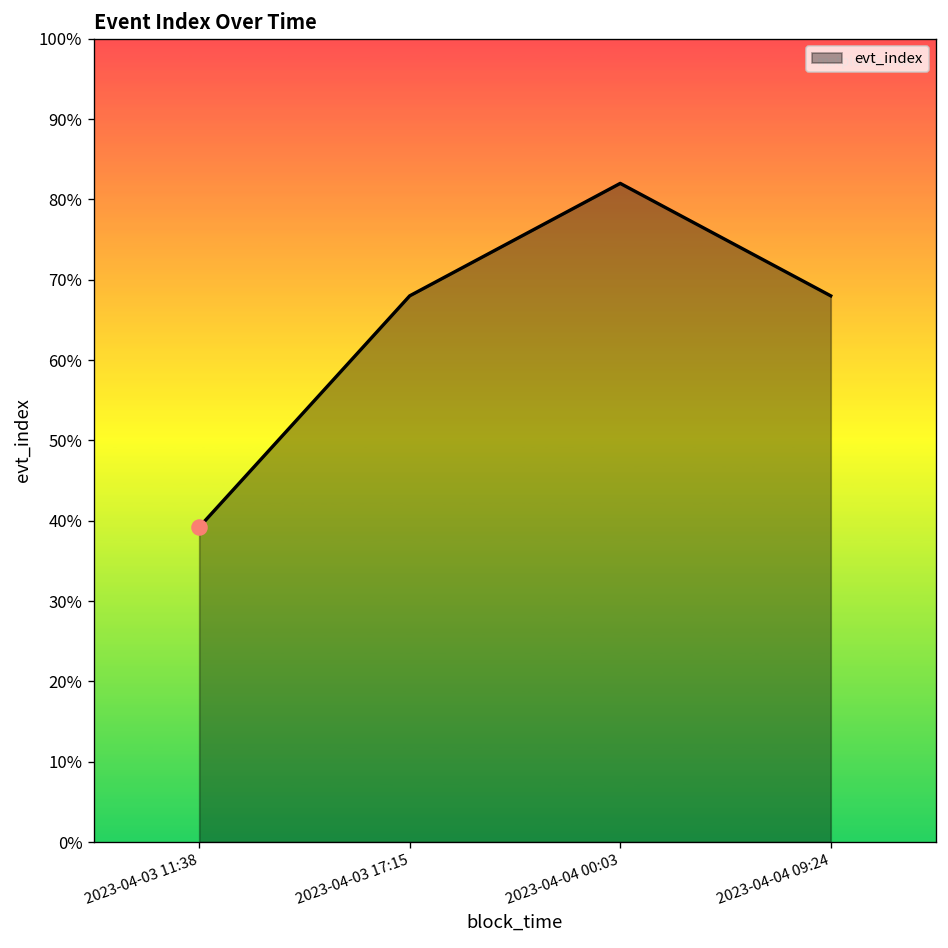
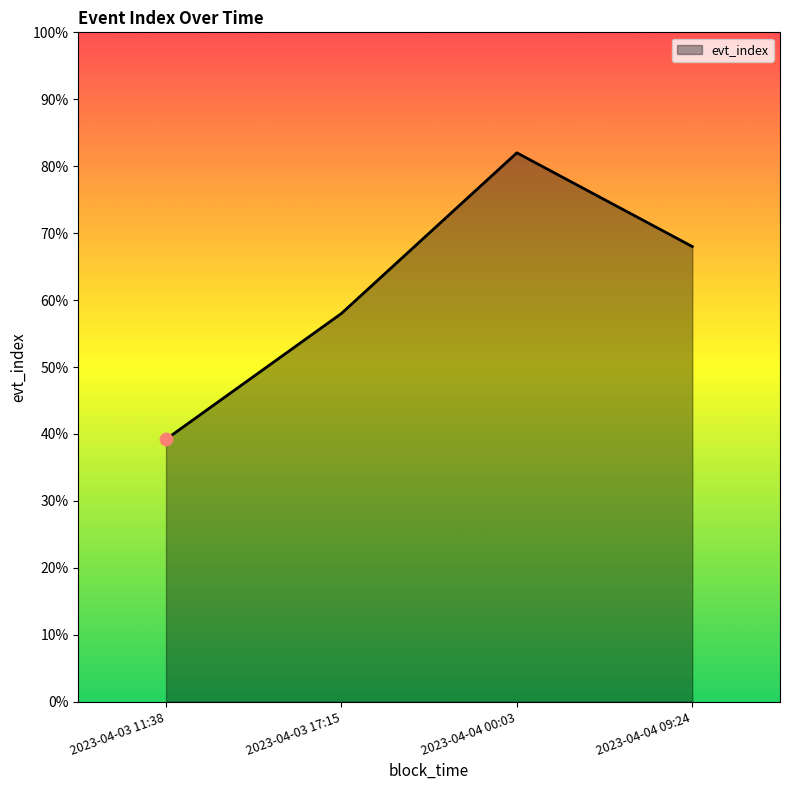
evt_index, 2023-04-03 17:15: 68% -> 58%
